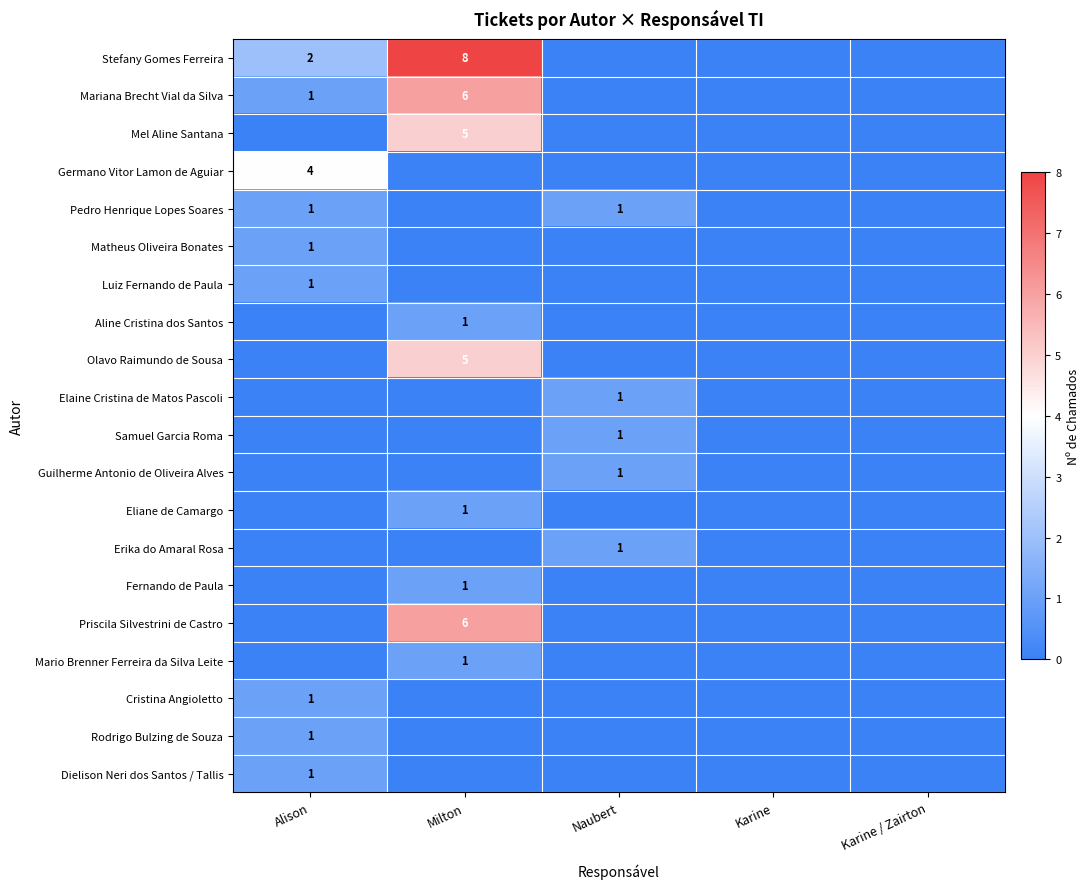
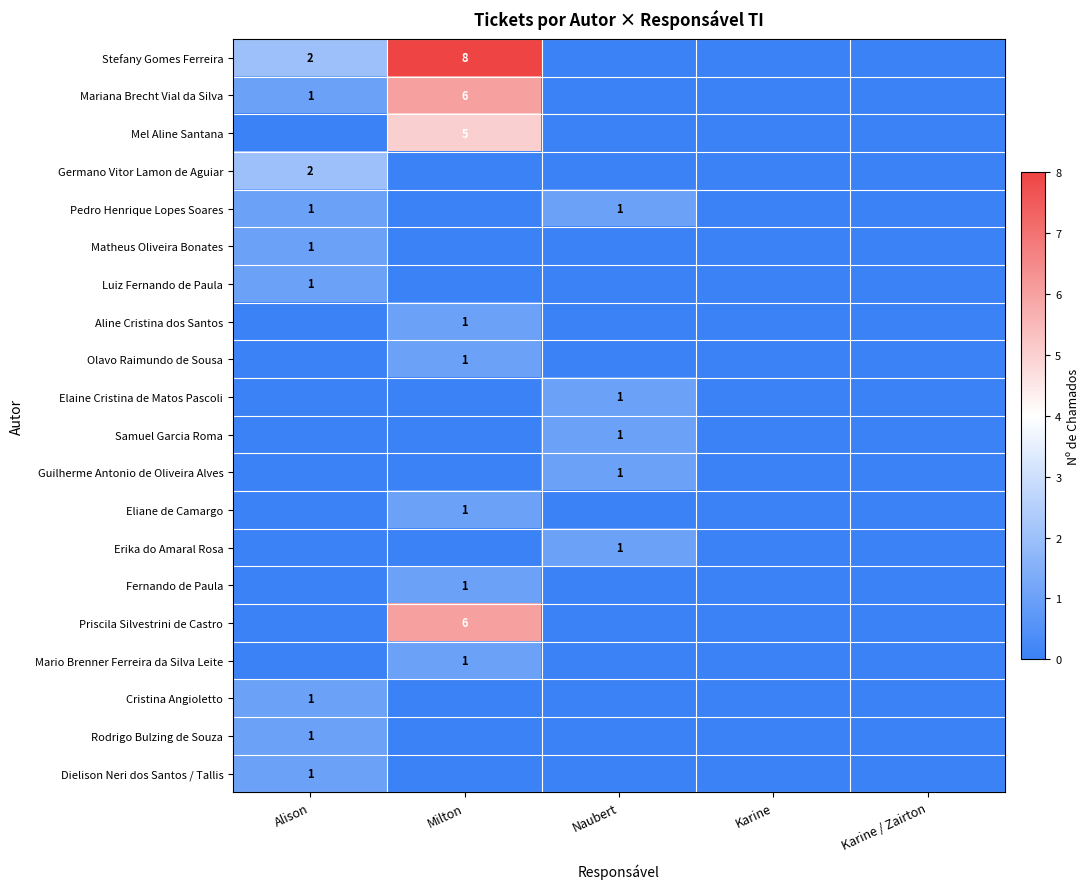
Germano Vitor Lamon de Aguiar, Alison: 4 -> 2
Olavo Raimundo de Sousa, Milton: 5 -> 1
